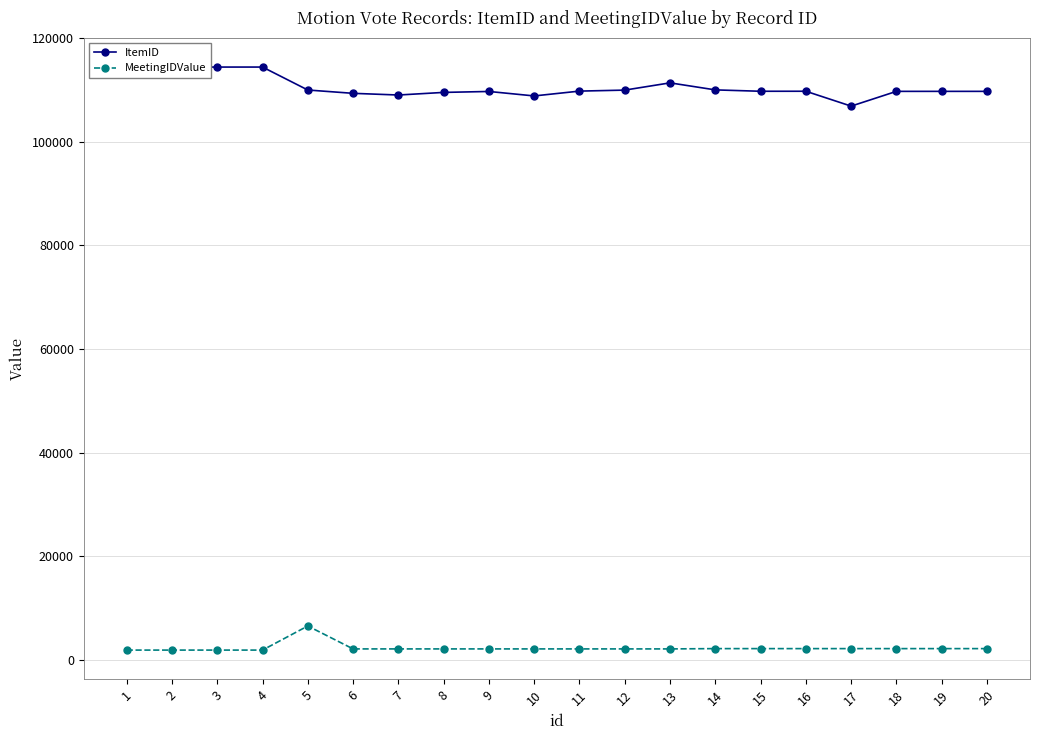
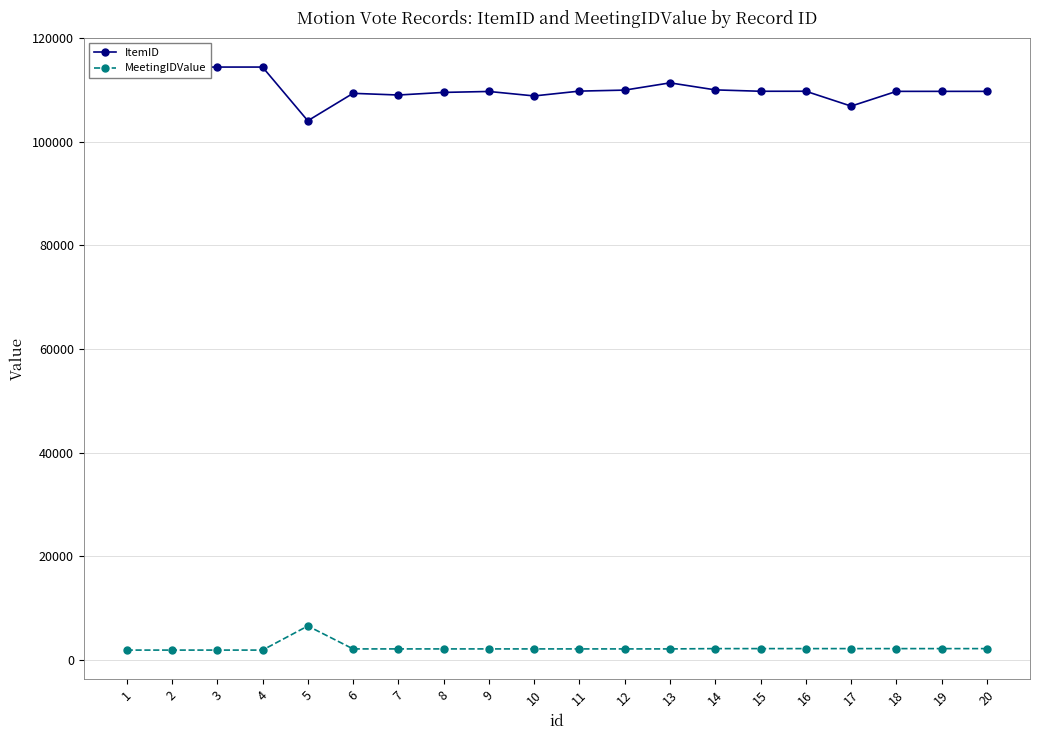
ItemID, 5: 110000 -> 104000
